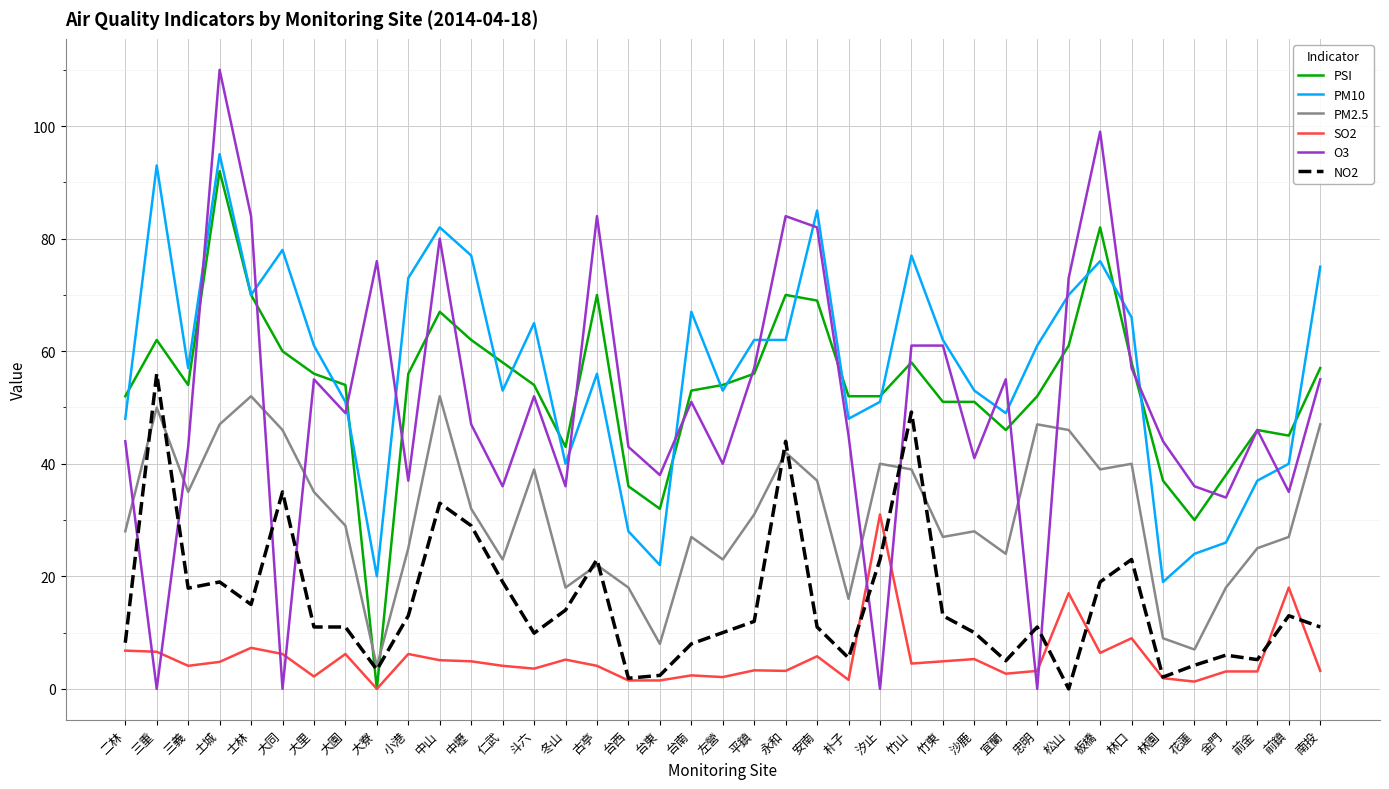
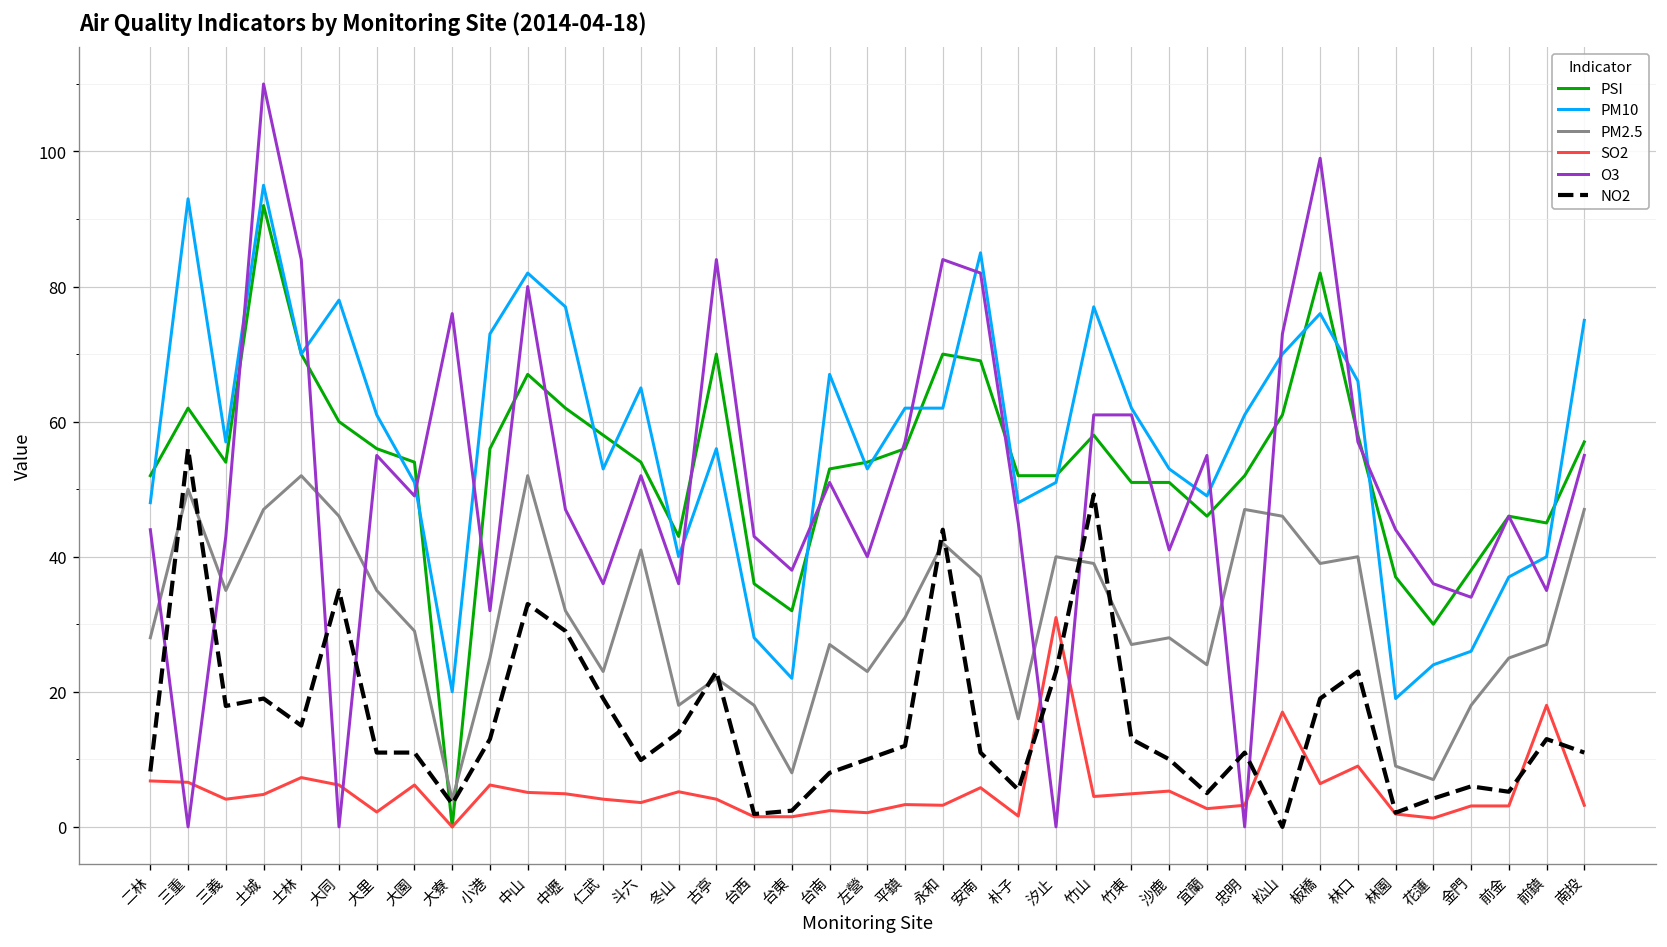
O3, 小港: 37 -> 32
PM2.5, 斗六: 39 -> 41
